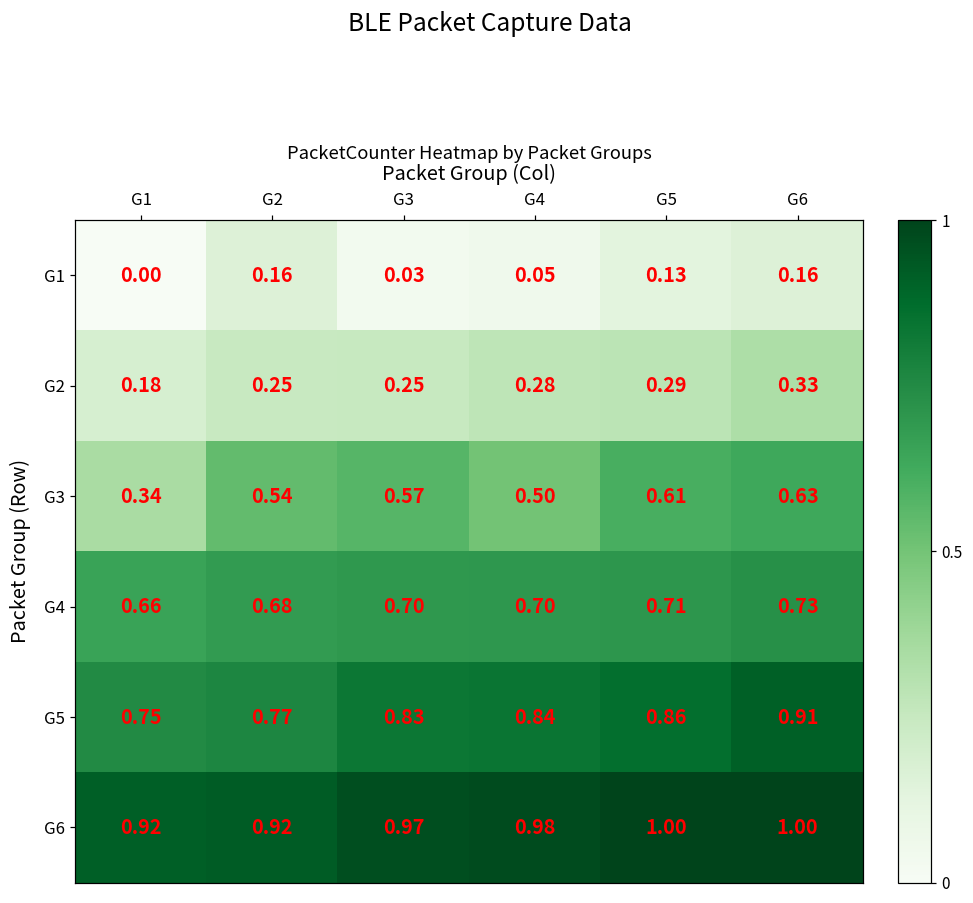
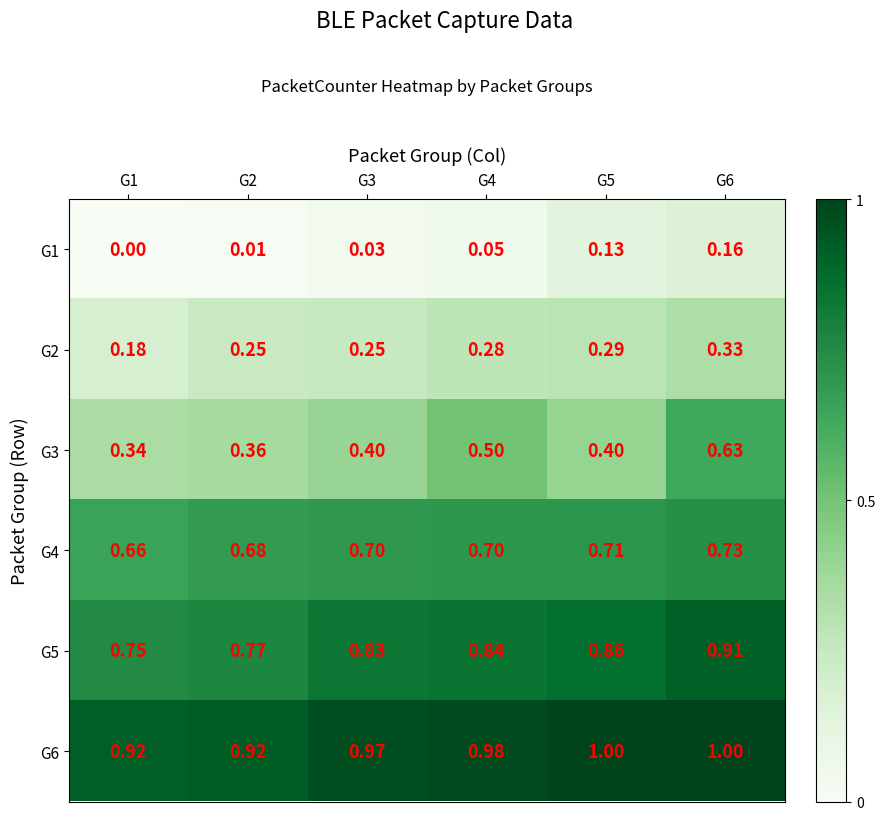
G1, G2: 0.16 -> 0.01
G3, G2: 0.54 -> 0.36
G3, G3: 0.57 -> 0.40
G3, G5: 0.61 -> 0.40
